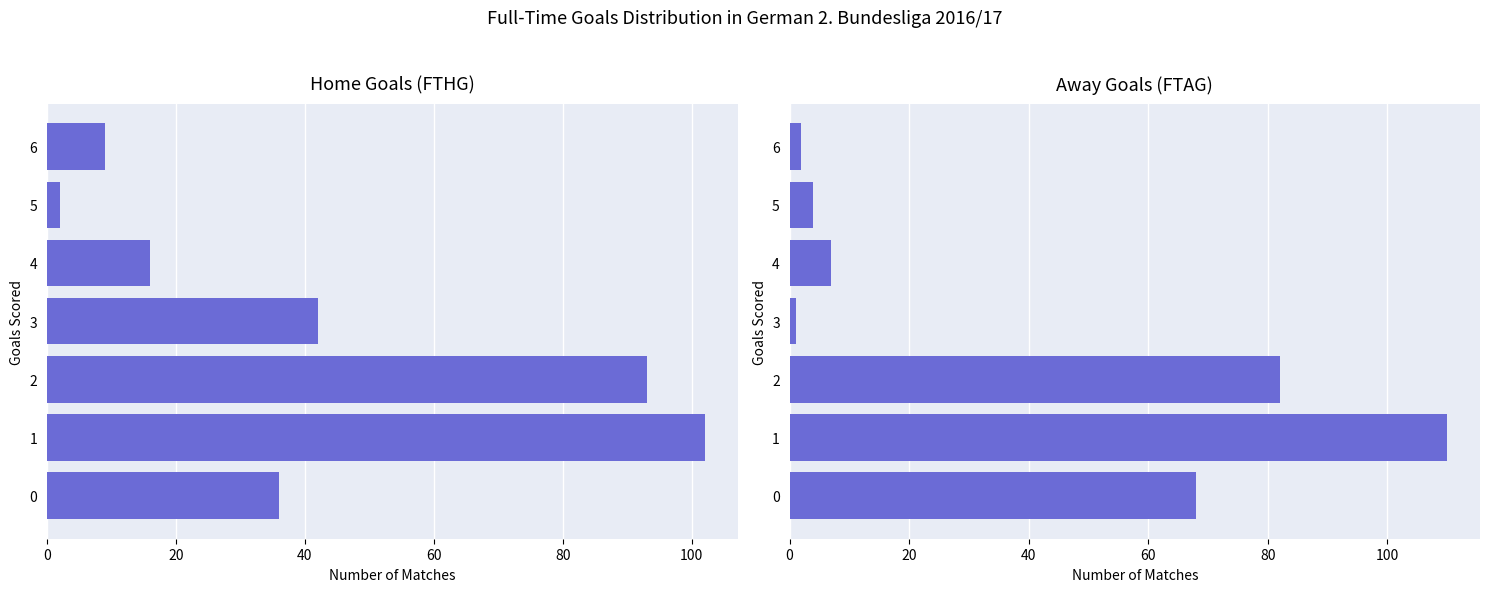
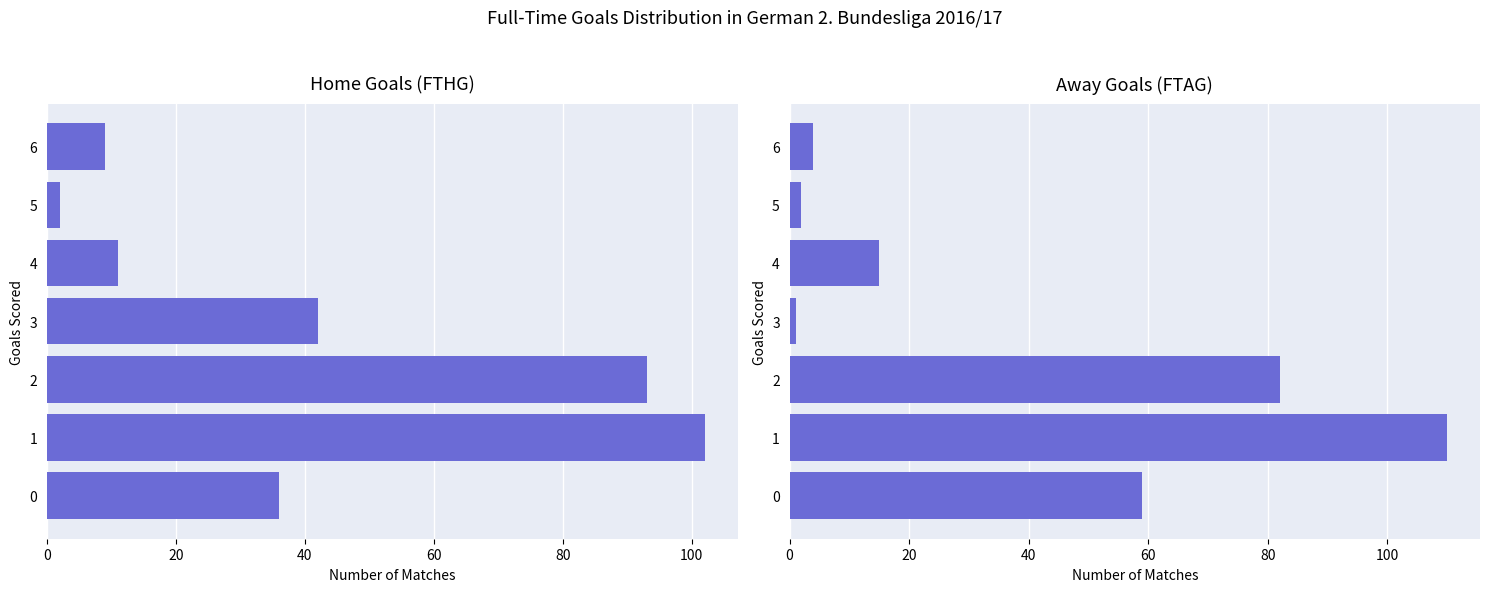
Home Goals (FTHG), 4: 16 -> 11
Away Goals (FTAG), 6: 2 -> 4
Away Goals (FTAG), 5: 4 -> 2
Away Goals (FTAG), 4: 7 -> 15
Away Goals (FTAG), 0: 68 -> 59
